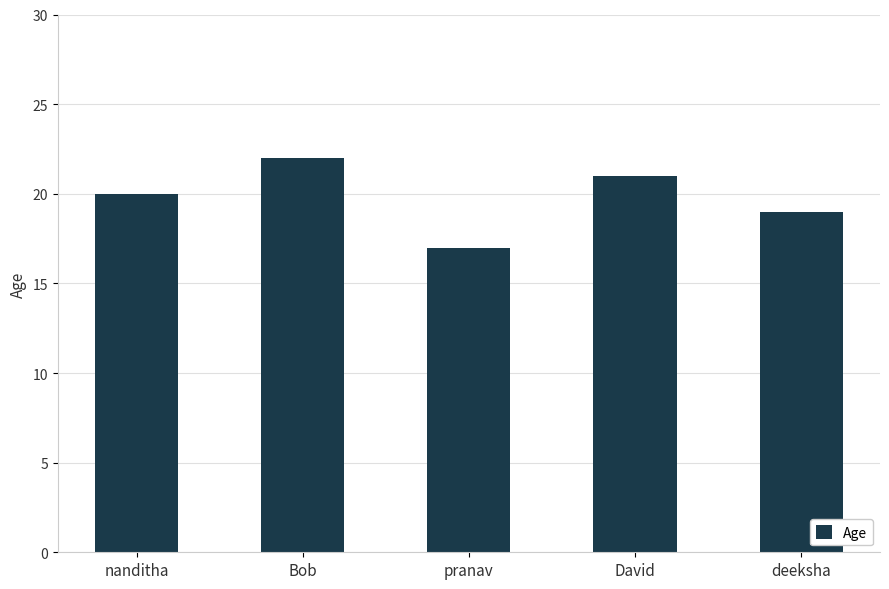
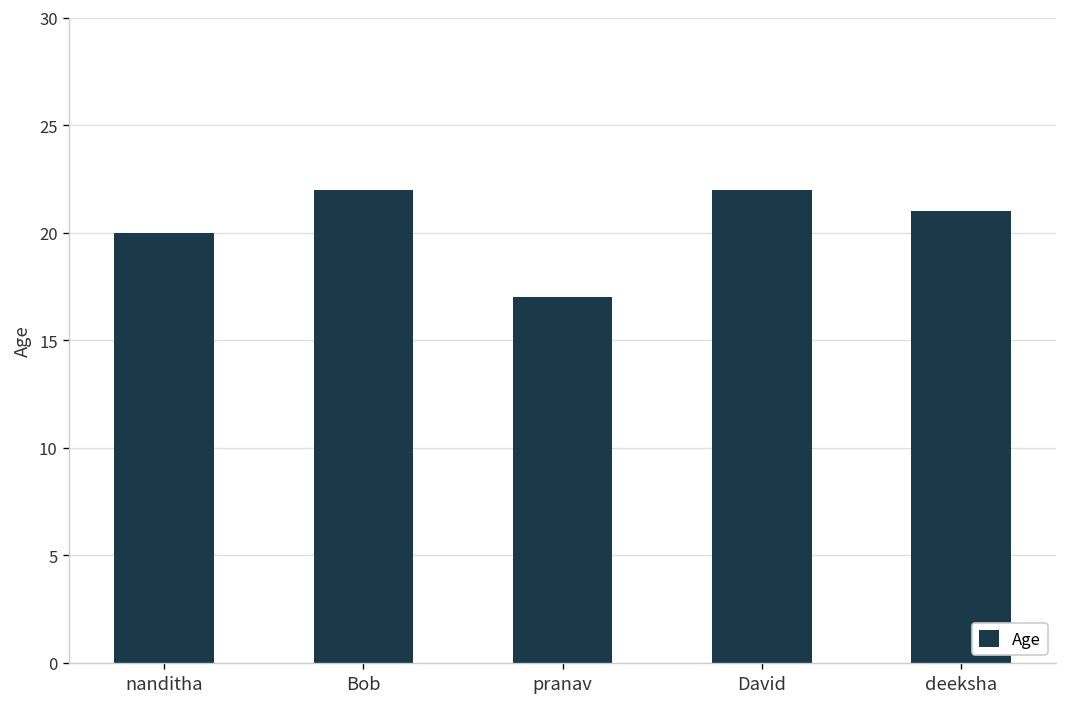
David: 21 -> 22
deeksha: 19 -> 21
